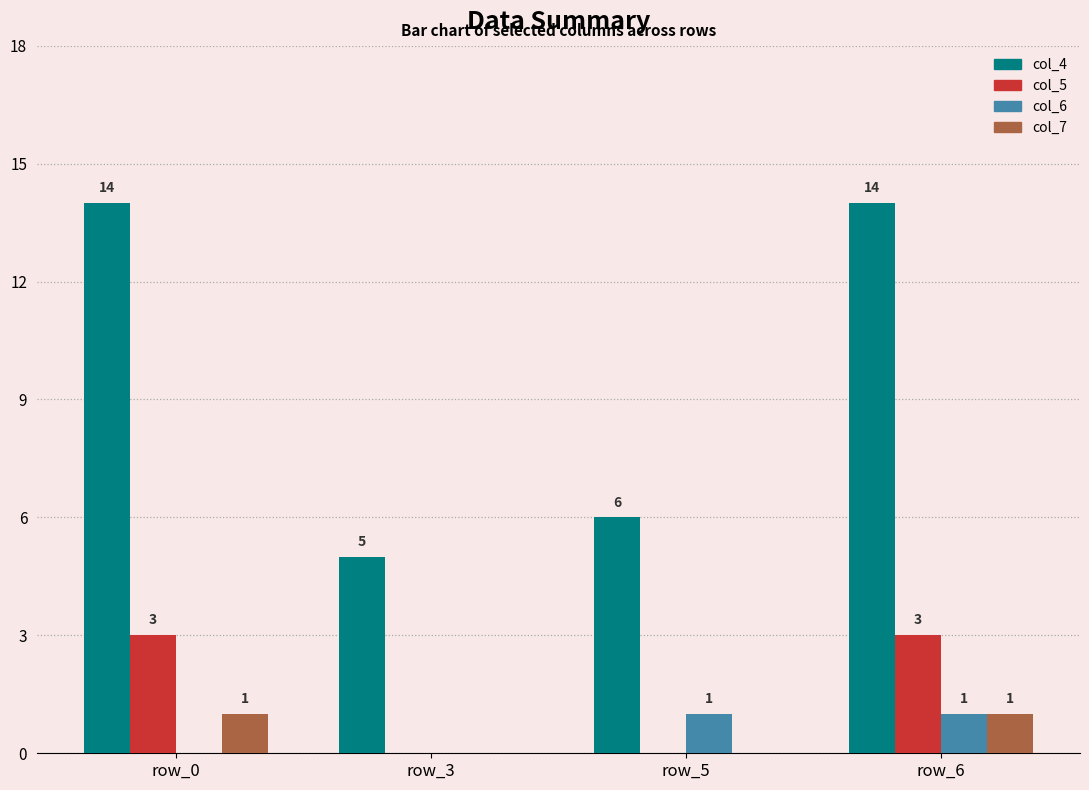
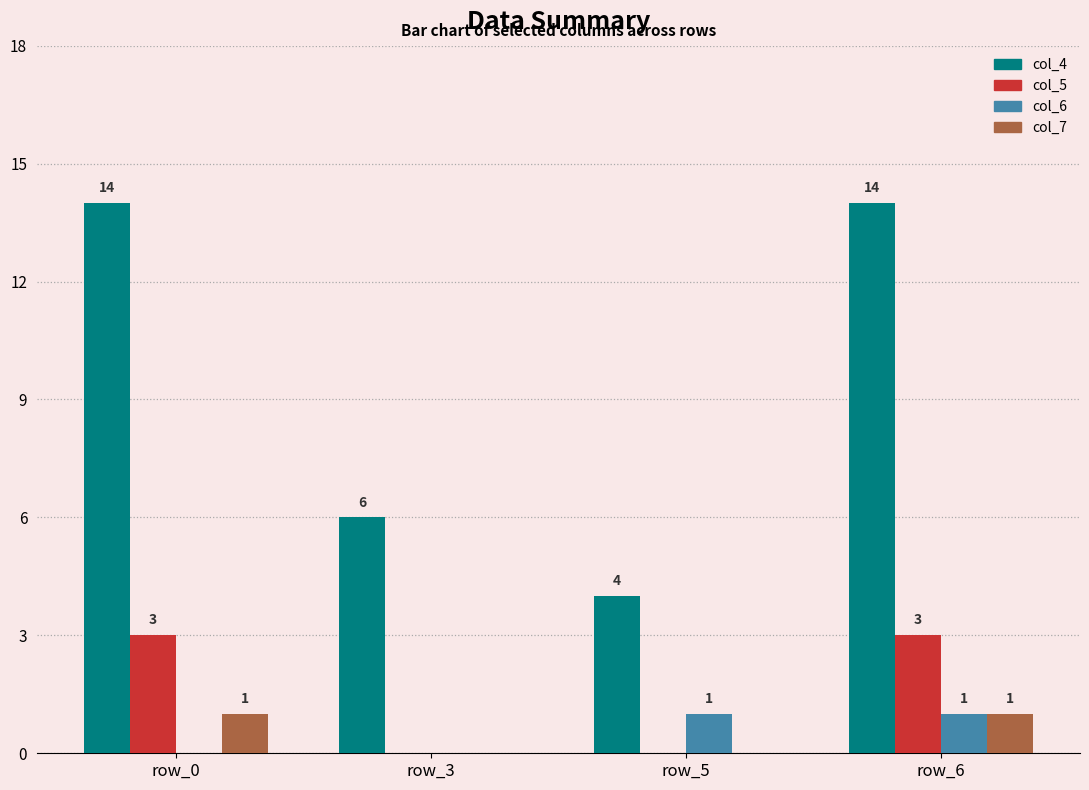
col_4, row_3: 5 -> 6
col_4, row_5: 6 -> 4
